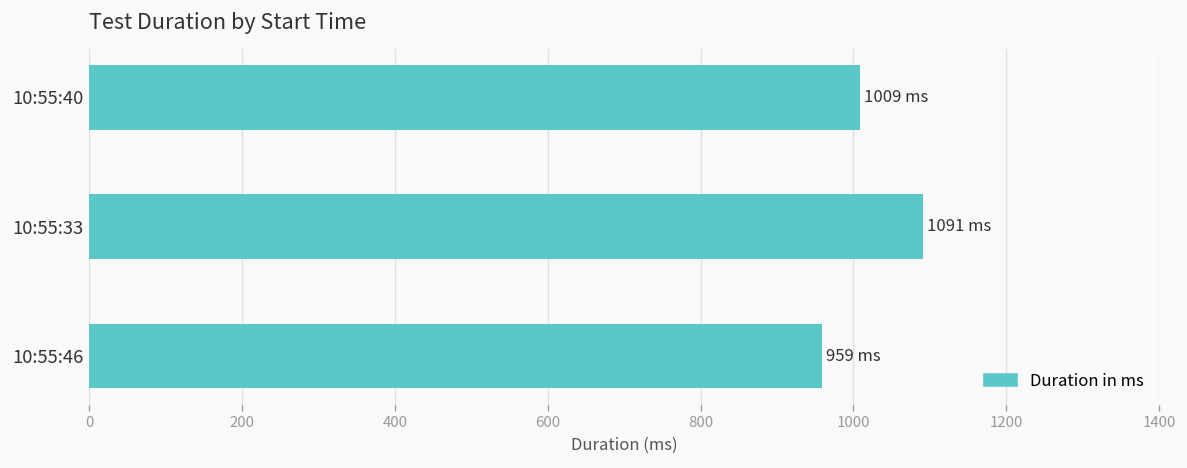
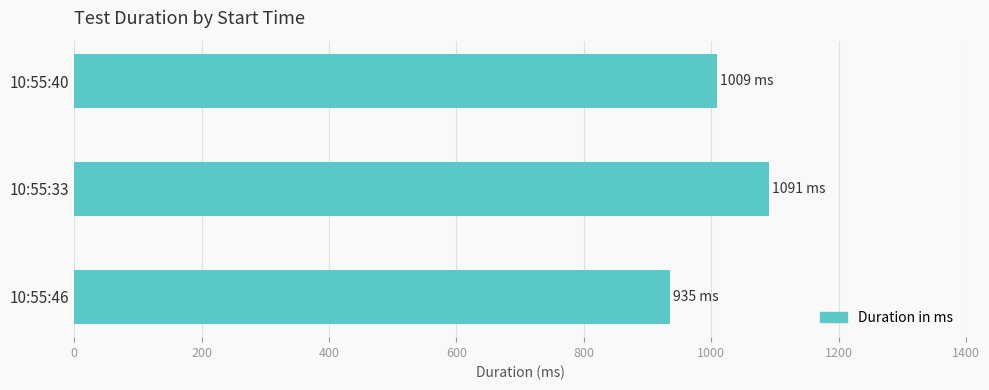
10:55:46: 959 -> 935
